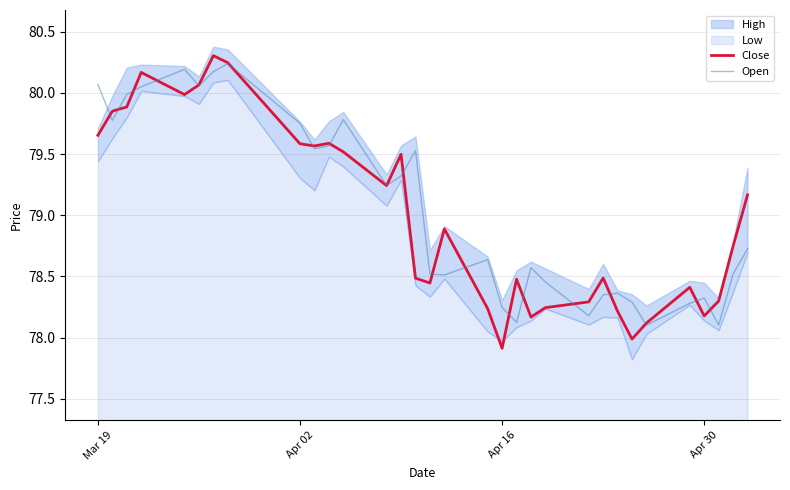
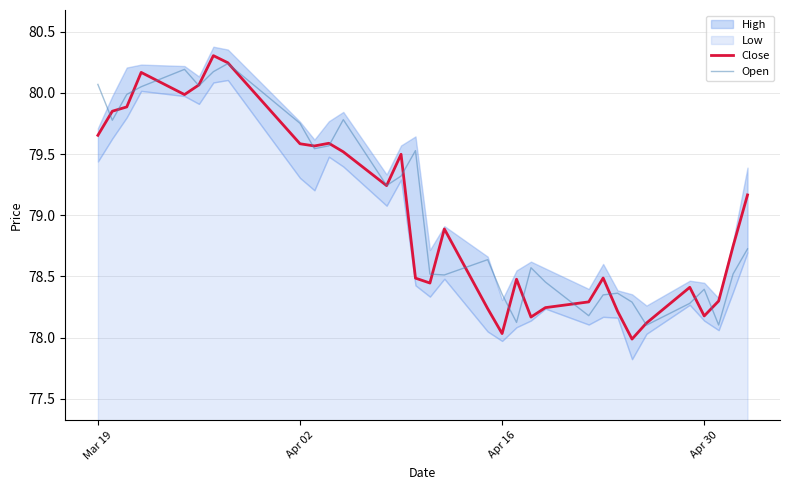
Close, Apr 16: 77.91 -> 78.03
Open, Apr 16: 78.25 -> 78.36
Open, Apr 30: 78.32 -> 78.40
